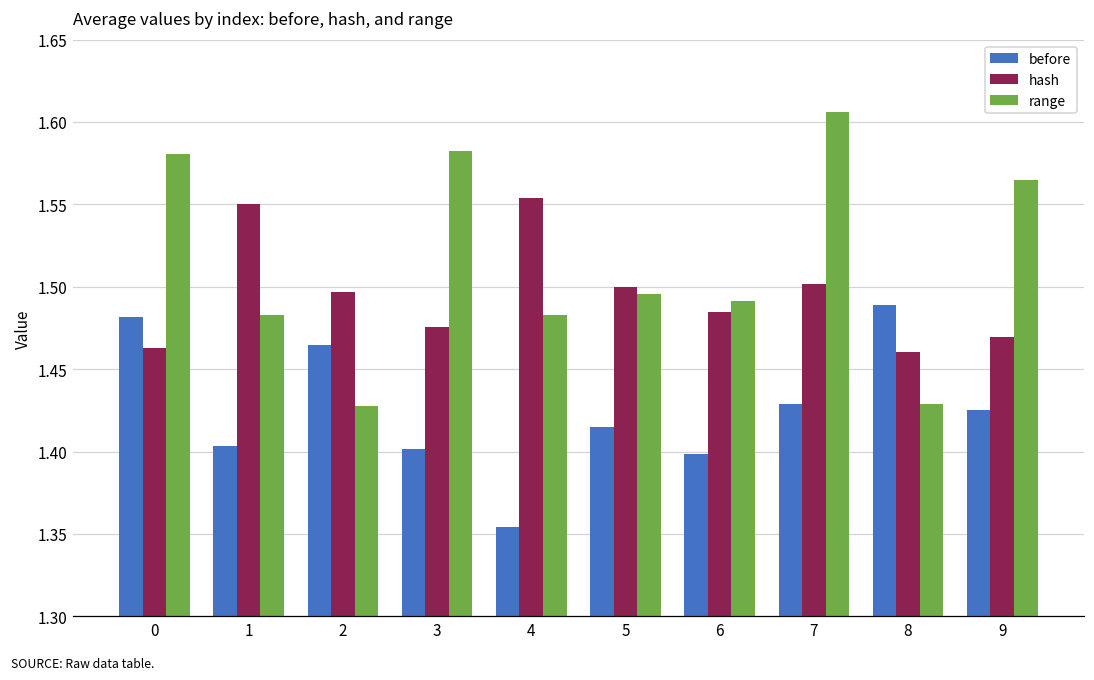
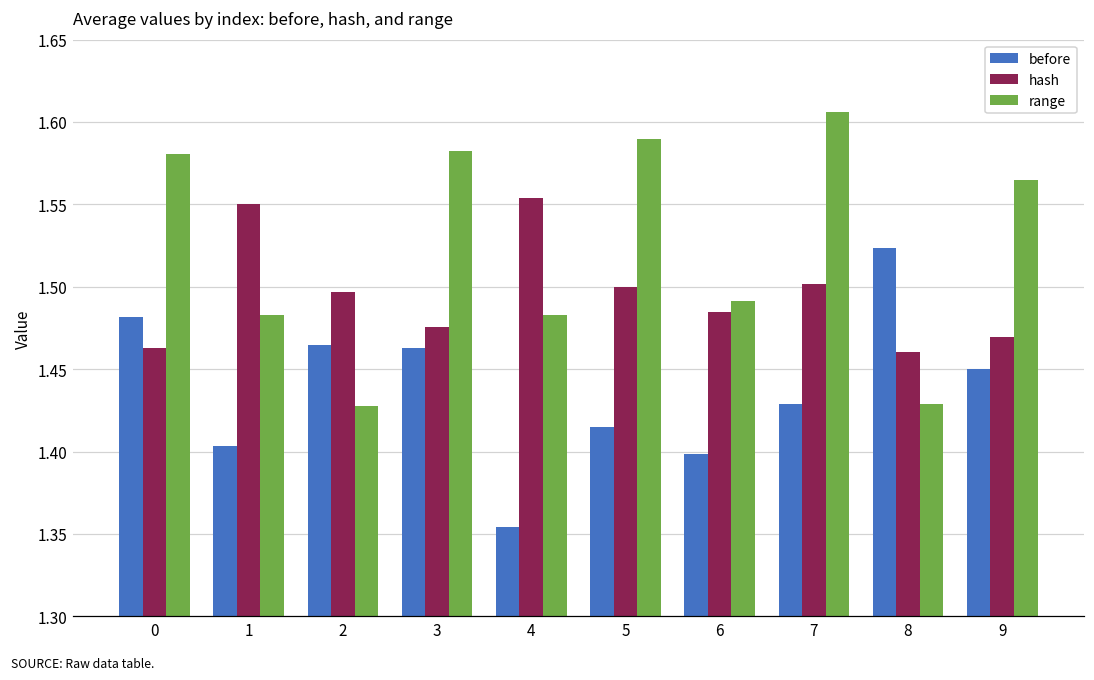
before, 3: 1.401 -> 1.463
range, 5: 1.495 -> 1.590
before, 8: 1.489 -> 1.523
before, 9: 1.425 -> 1.450
